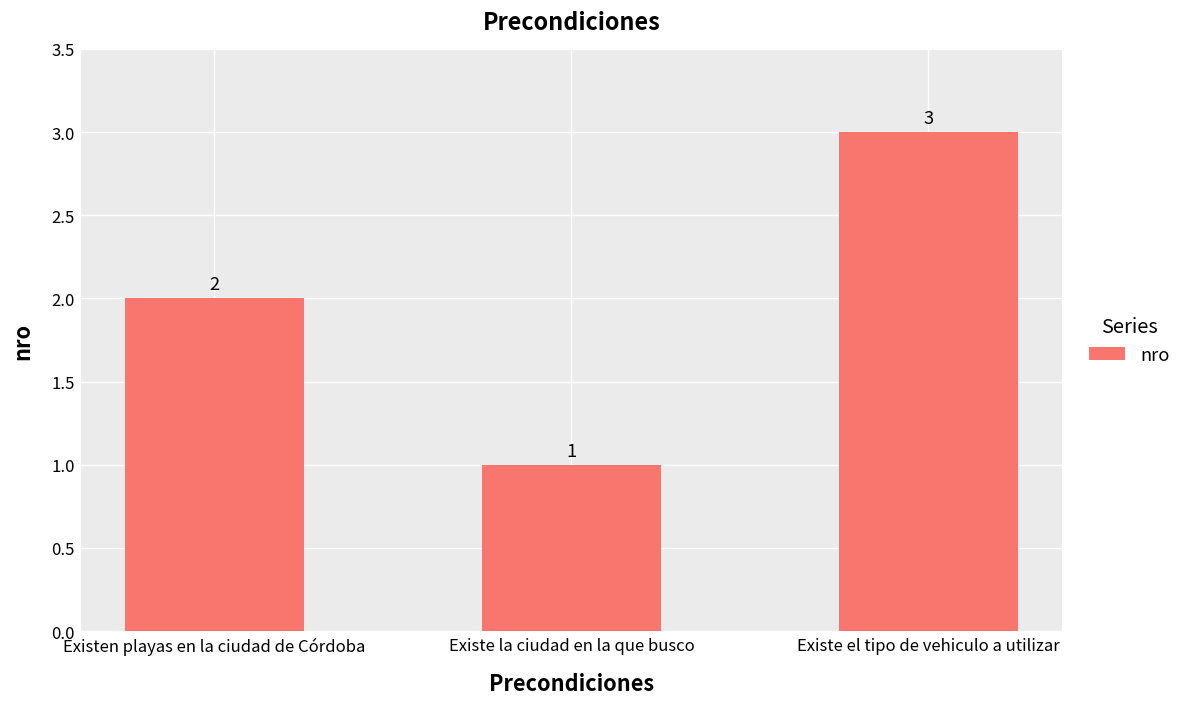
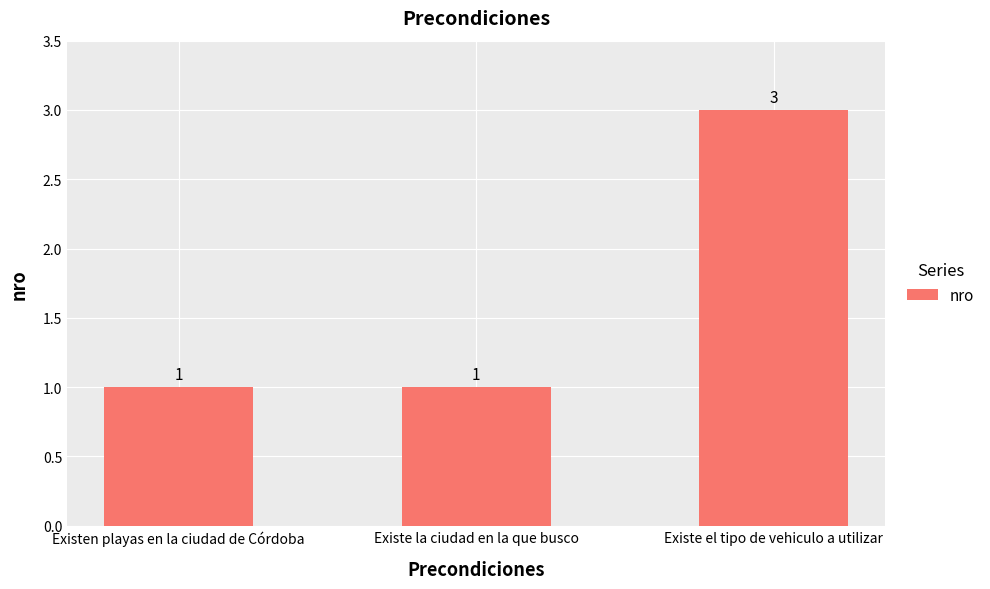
Existen playas en la ciudad de Córdoba: 2 -> 1
